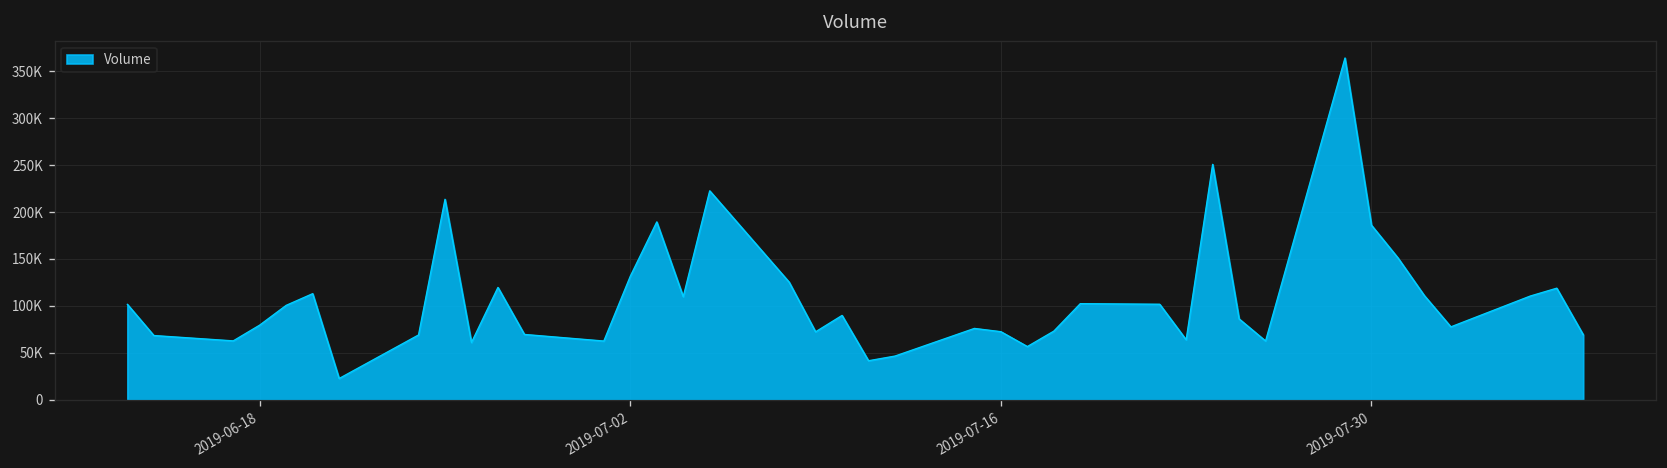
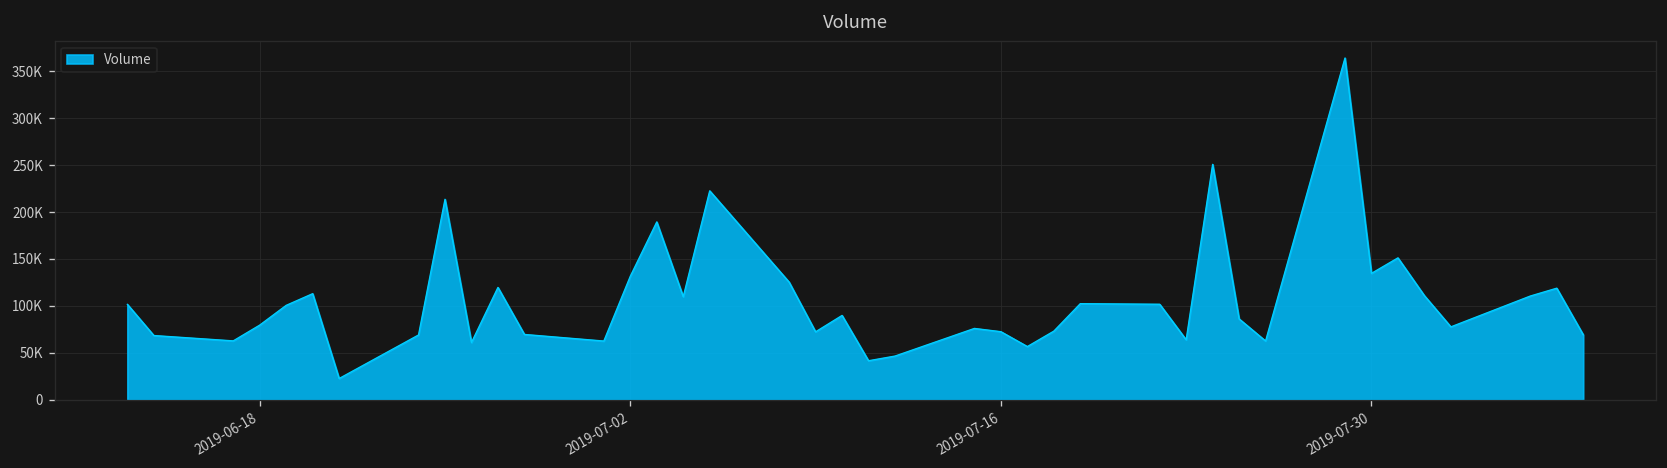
2019-07-30: 190000 -> 130000
